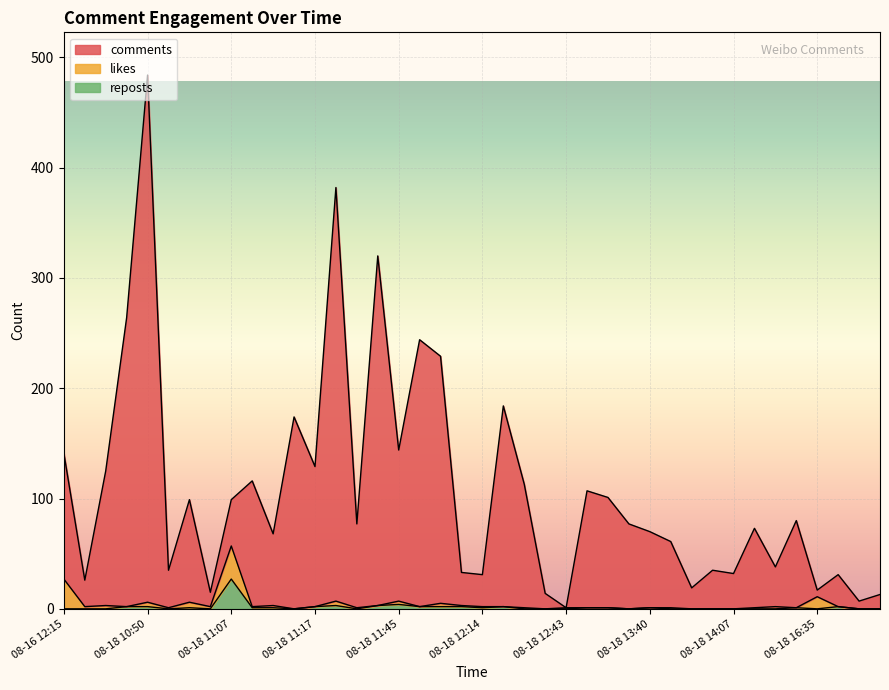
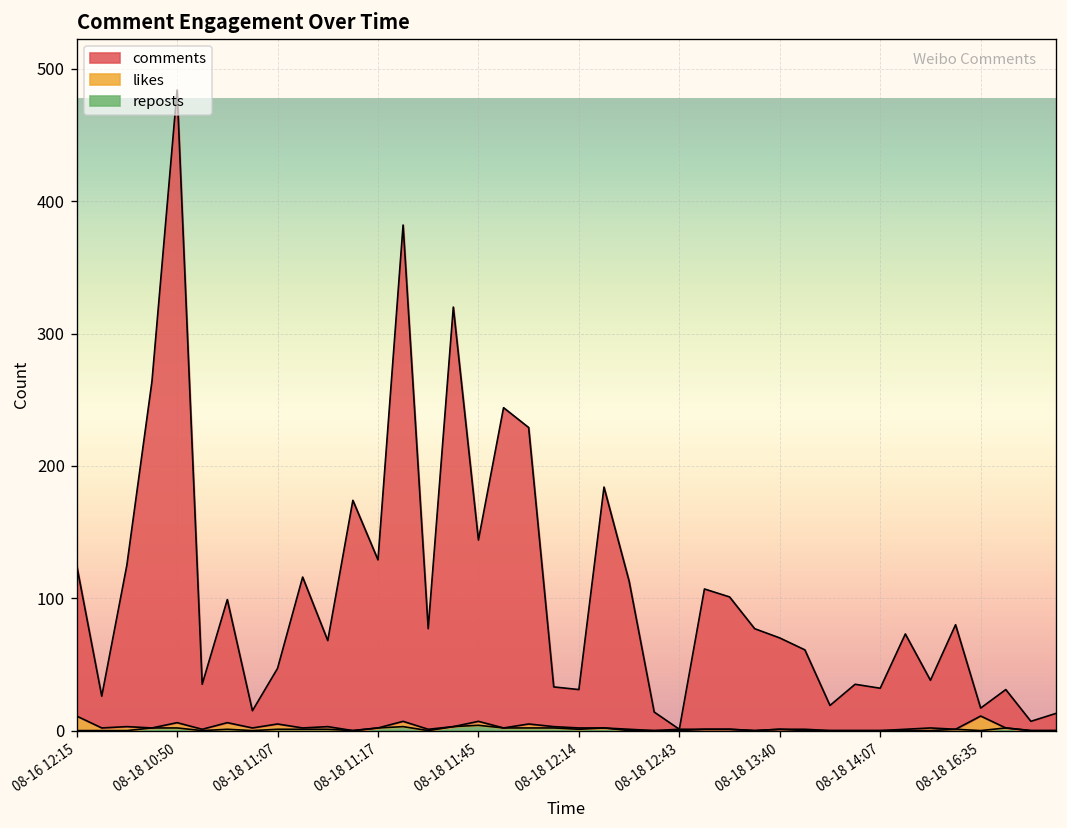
likes, 08-16 12:15: 27 -> 11
reposts, 08-18 11:07: 27 -> 1
likes, 08-18 11:07: 30 -> 4
